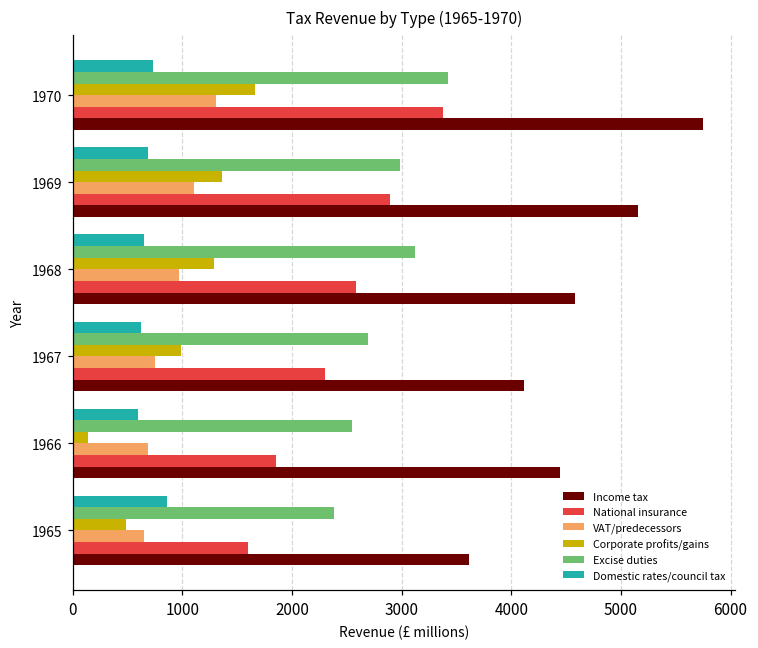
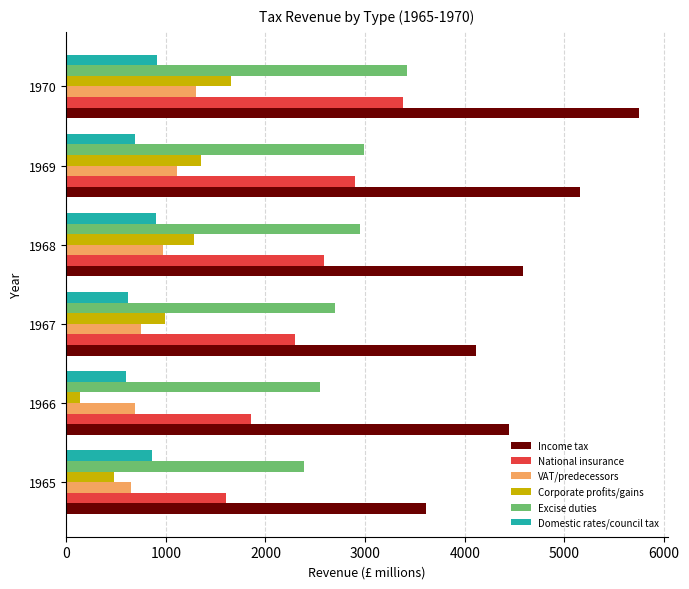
Domestic rates/council tax, 1970: 700 -> 900
Domestic rates/council tax, 1968: 700 -> 900
Excise duties, 1968: 3100 -> 2900
